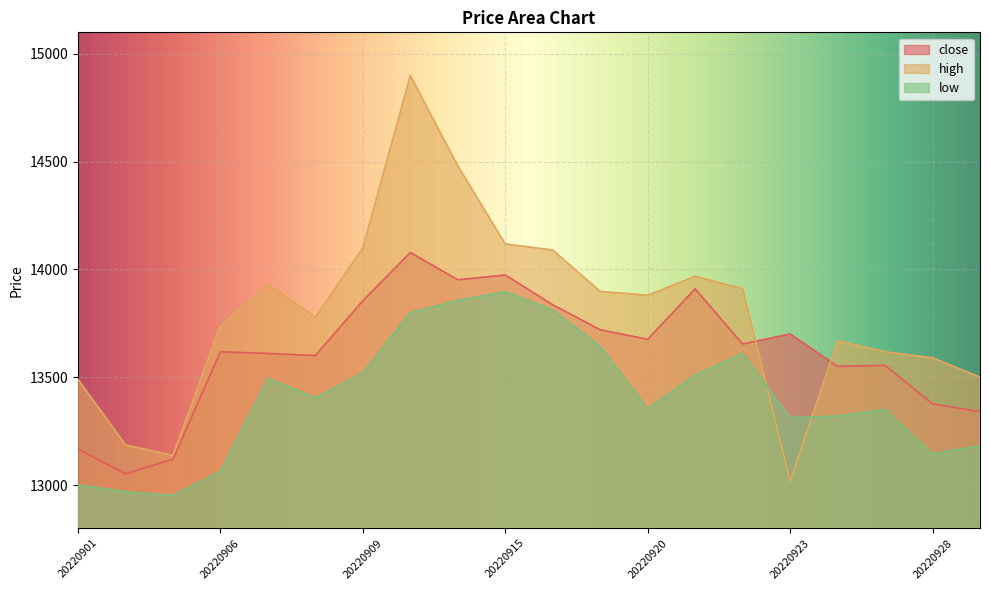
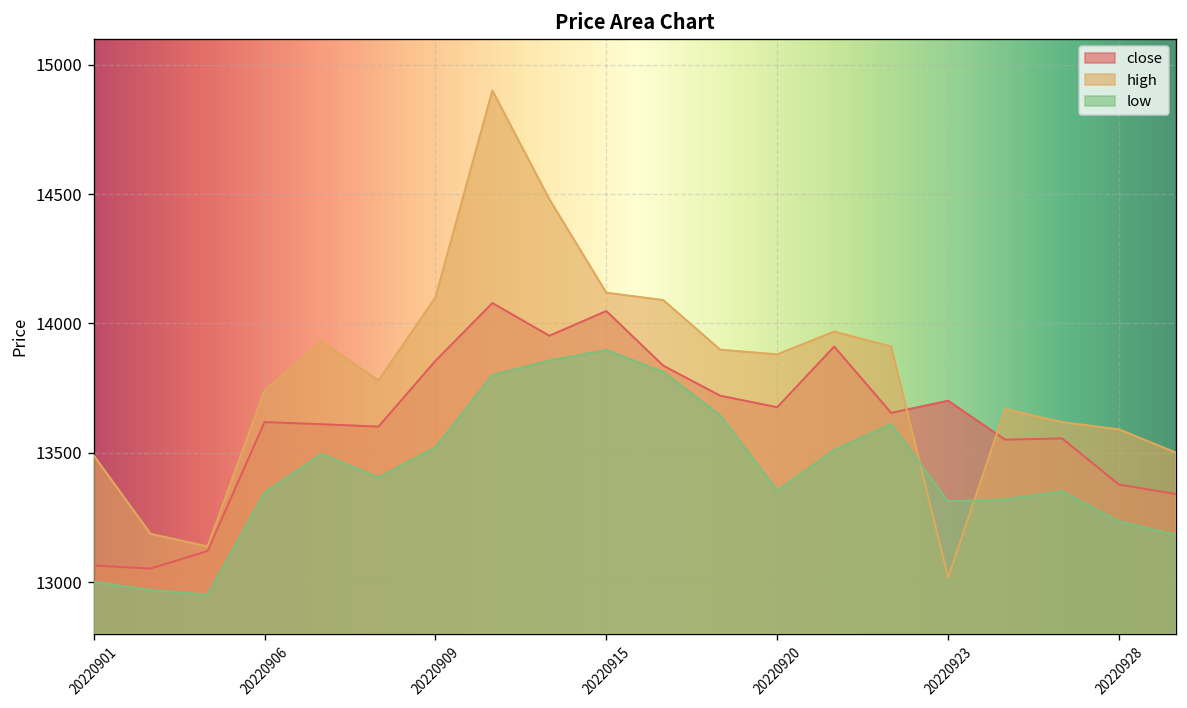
close, 20220901: 13170 -> 13060
low, 20220906: 13060 -> 13350
close, 20220915: 13970 -> 14050
low, 20220928: 13140 -> 13230
